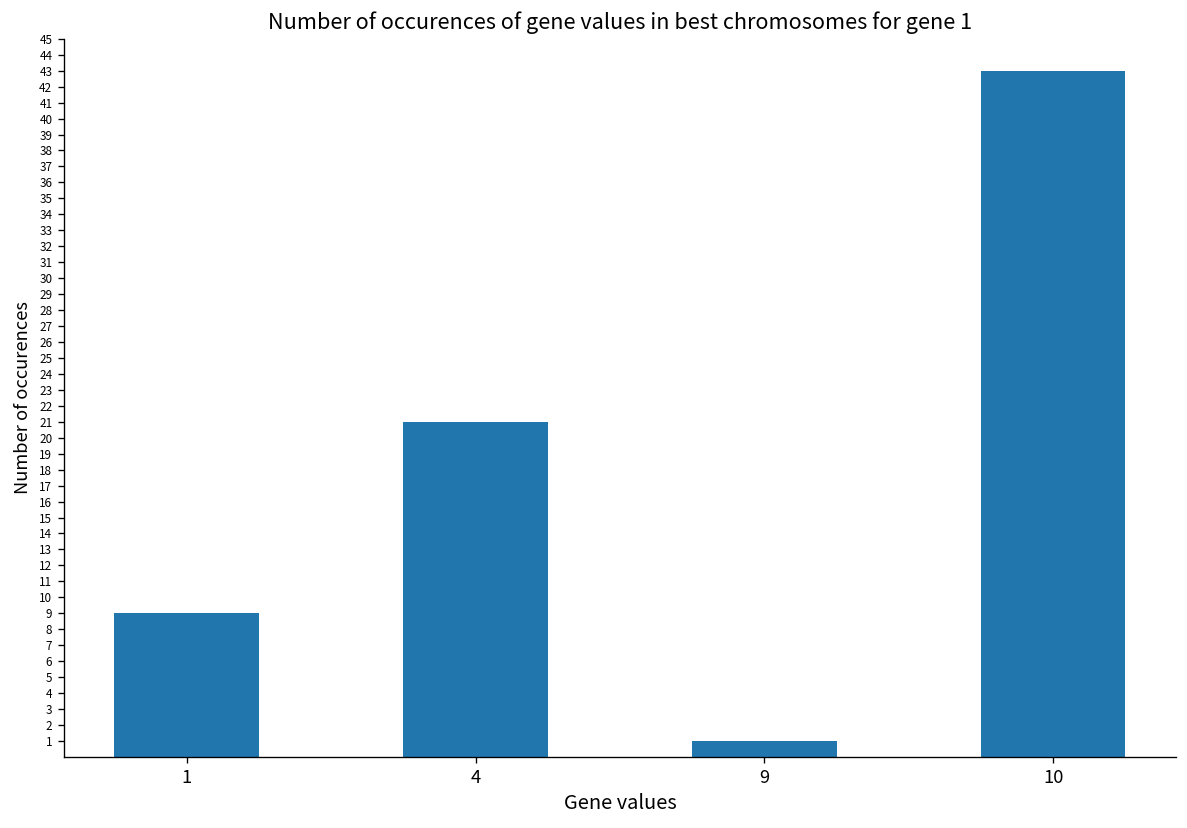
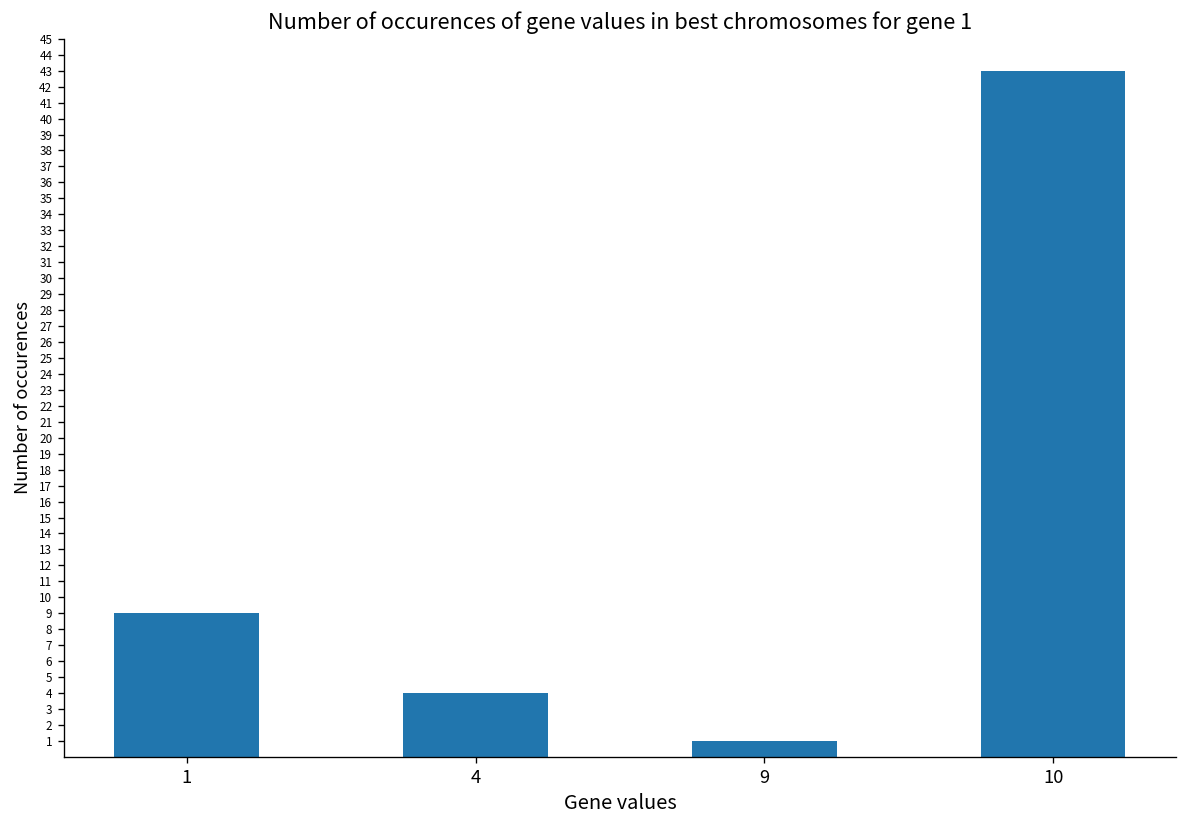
4: 21 -> 4
